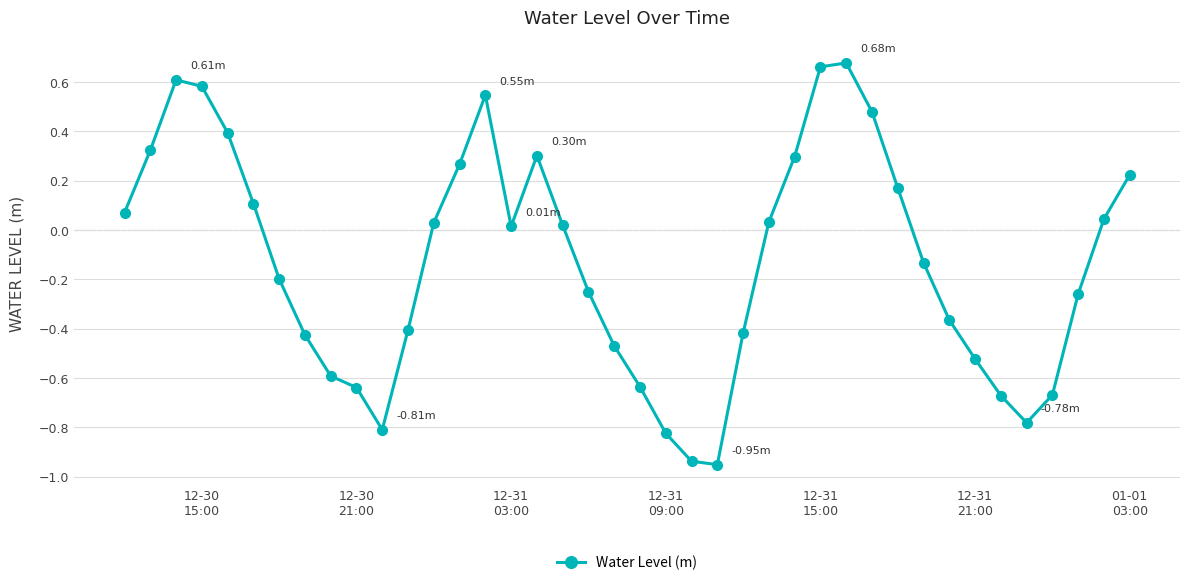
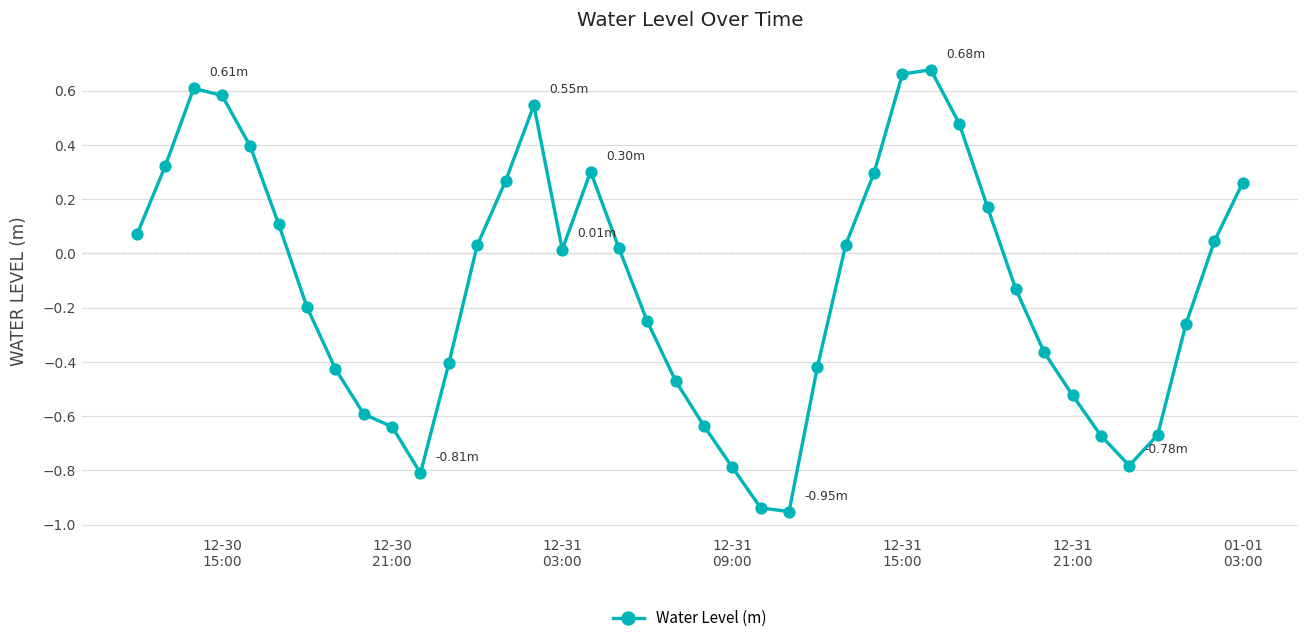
12-31 09:00: -0.82 -> -0.79
01-01 03:00: 0.22 -> 0.26
